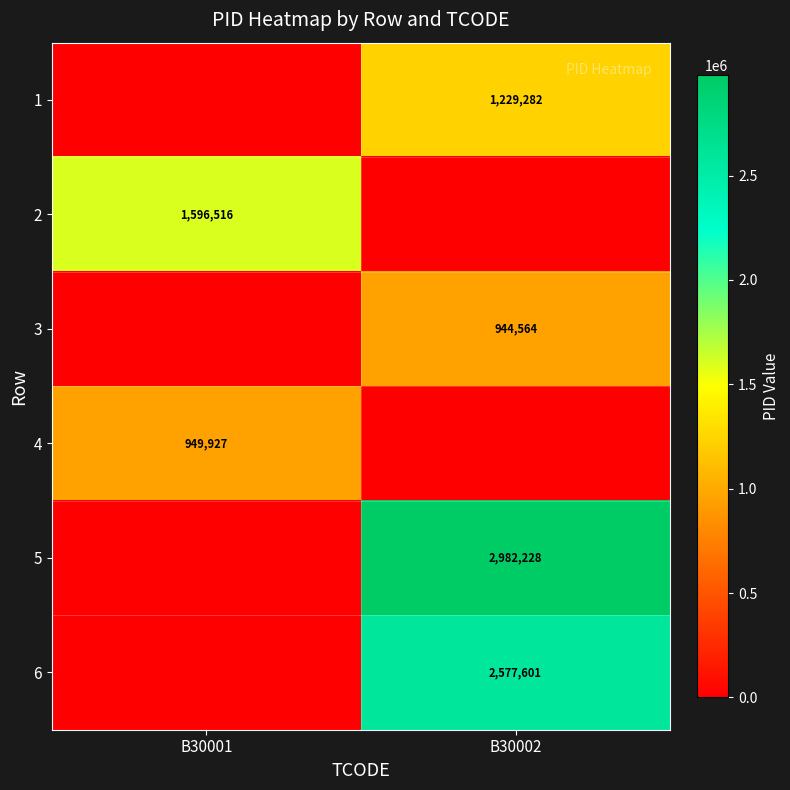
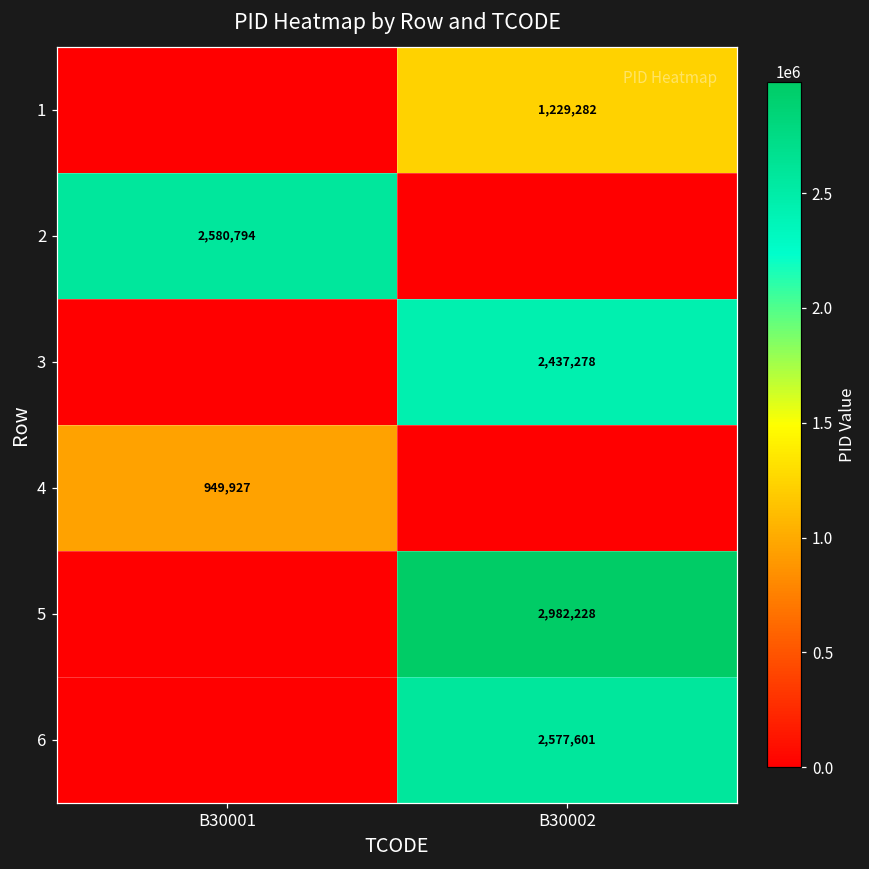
2, B30001: 1,596,516 -> 2,580,794
3, B30002: 944,564 -> 2,437,278
